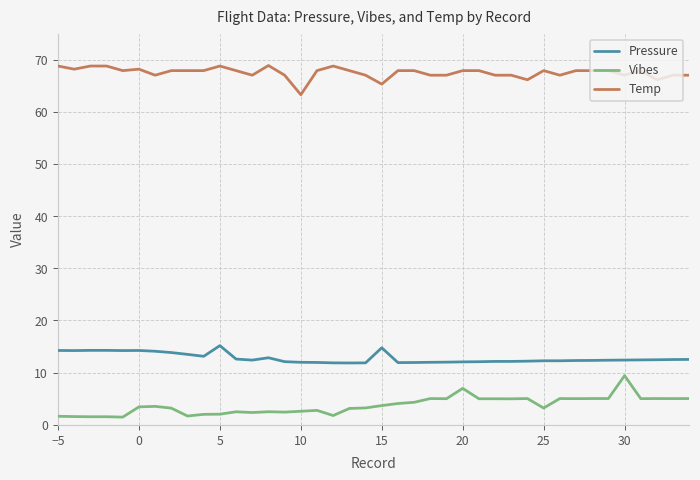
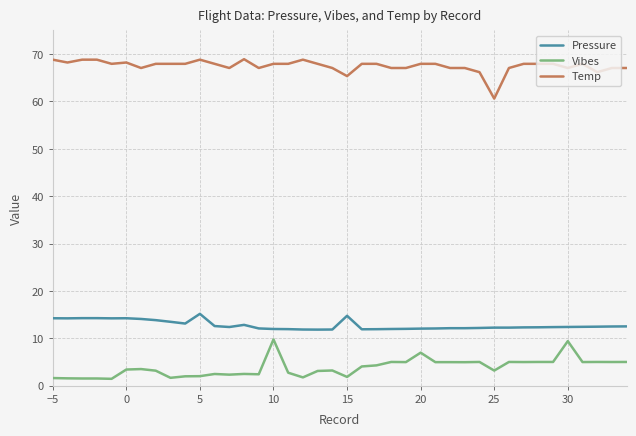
Vibes, 10: 3 -> 10
Temp, 10: 63 -> 68
Vibes, 15: 4 -> 2
Temp, 25: 68 -> 61
